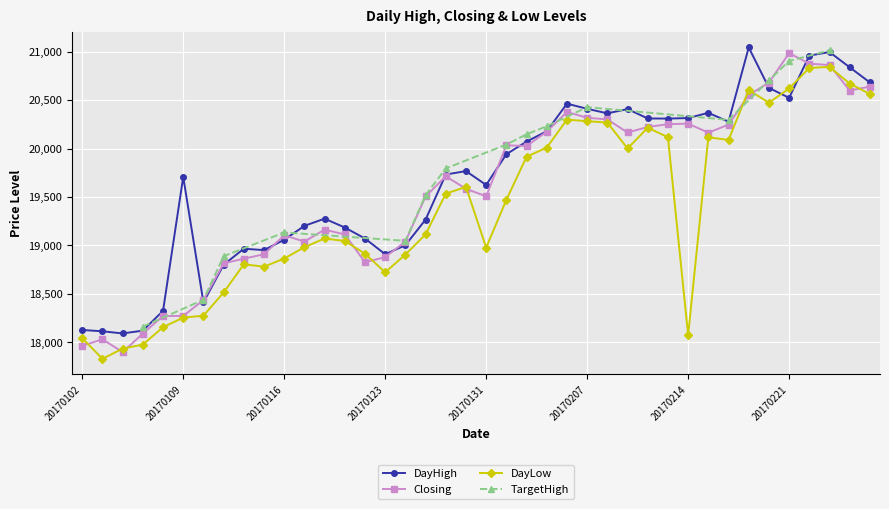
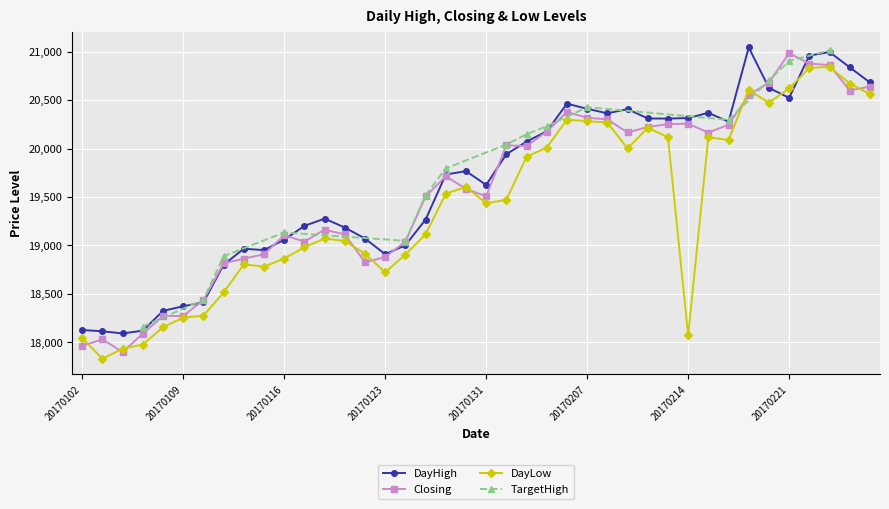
DayHigh, 20170109: 19,700 -> 18,400
DayLow, 20170131: 19,000 -> 19,400
